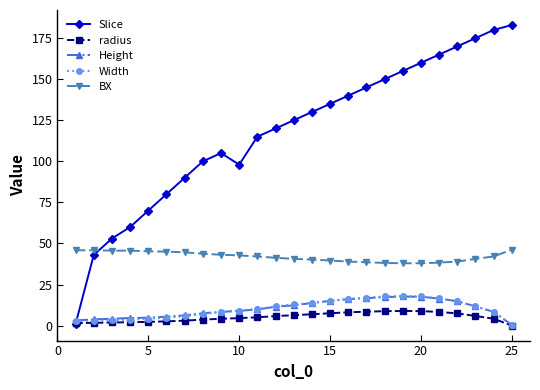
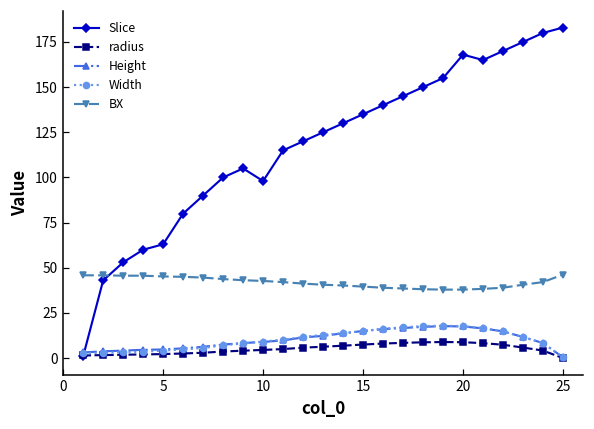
Slice, 5: 70 -> 63
Slice, 20: 160 -> 168
